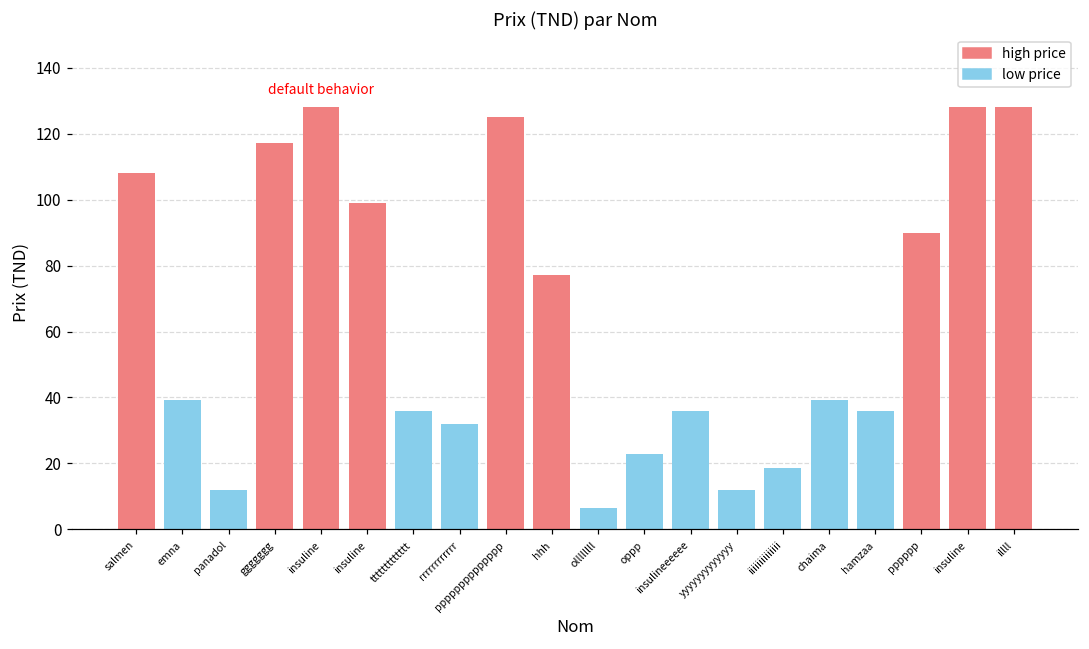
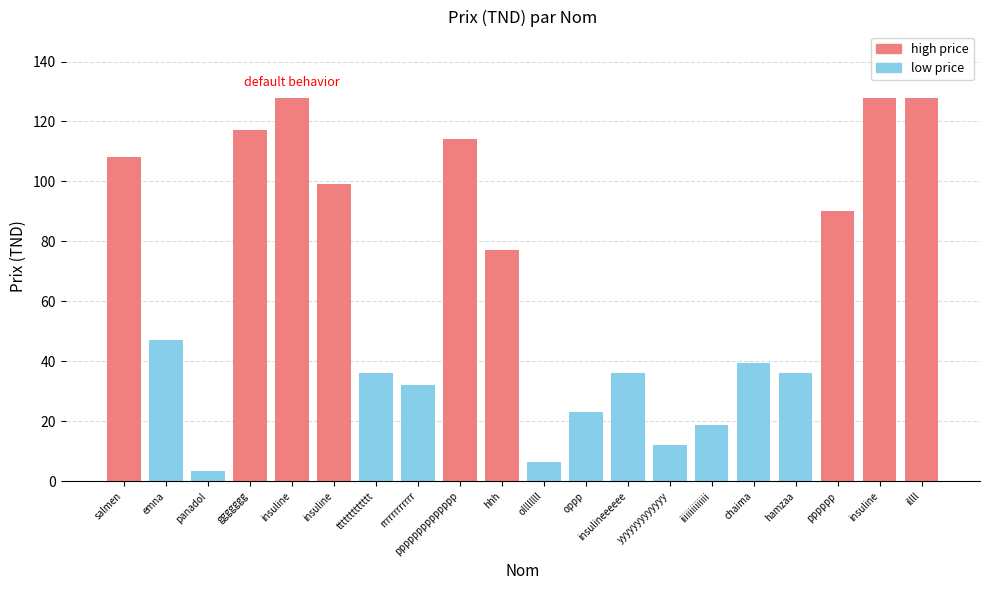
emna: 39 -> 47
panadol: 12 -> 3
pppppppppppppp: 125 -> 114
